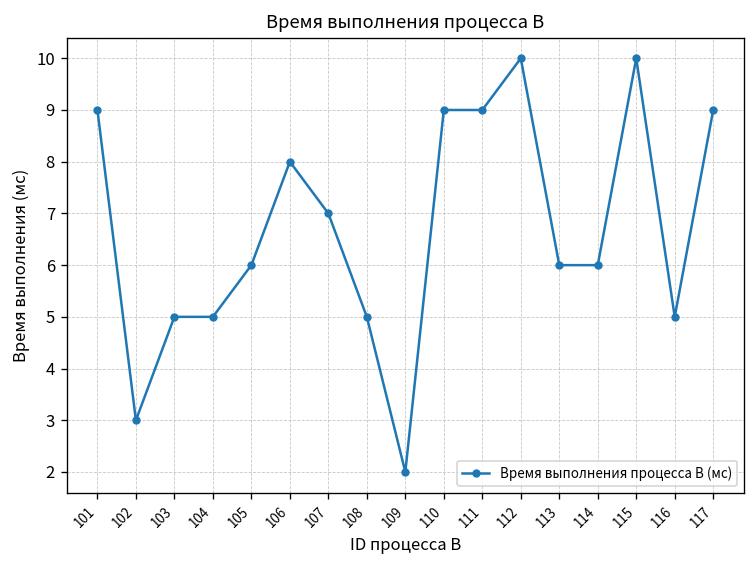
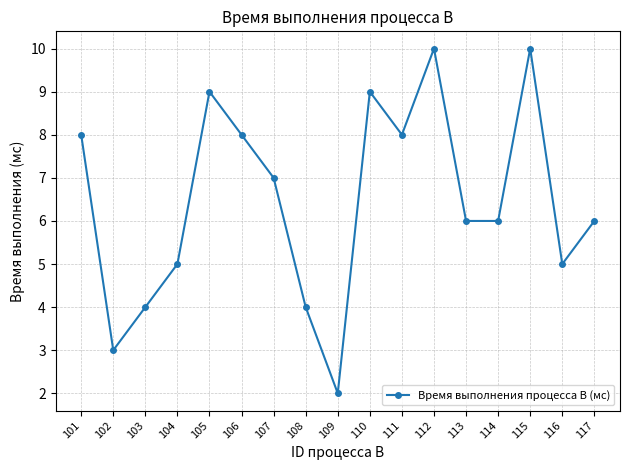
101: 9 -> 8
103: 5 -> 4
105: 6 -> 9
108: 5 -> 4
111: 9 -> 8
117: 9 -> 6
